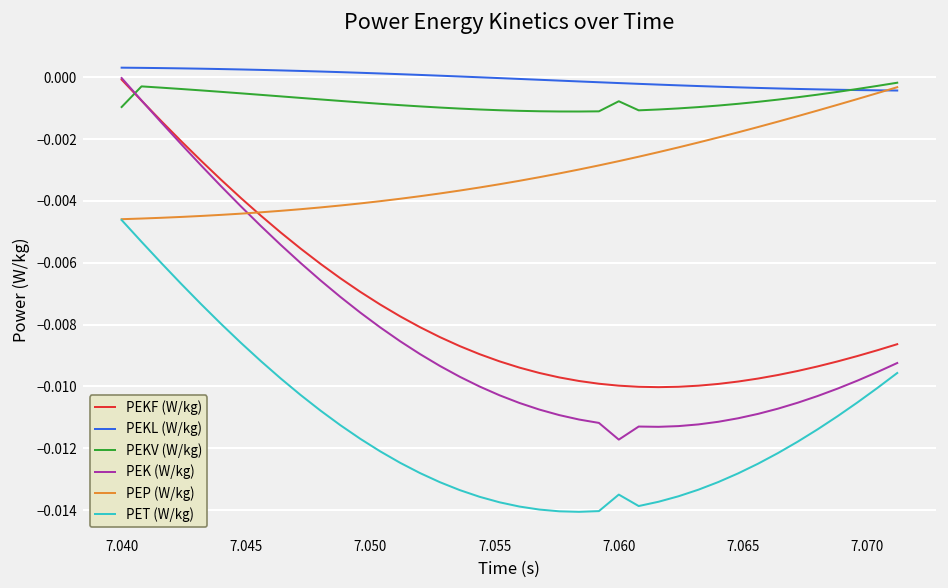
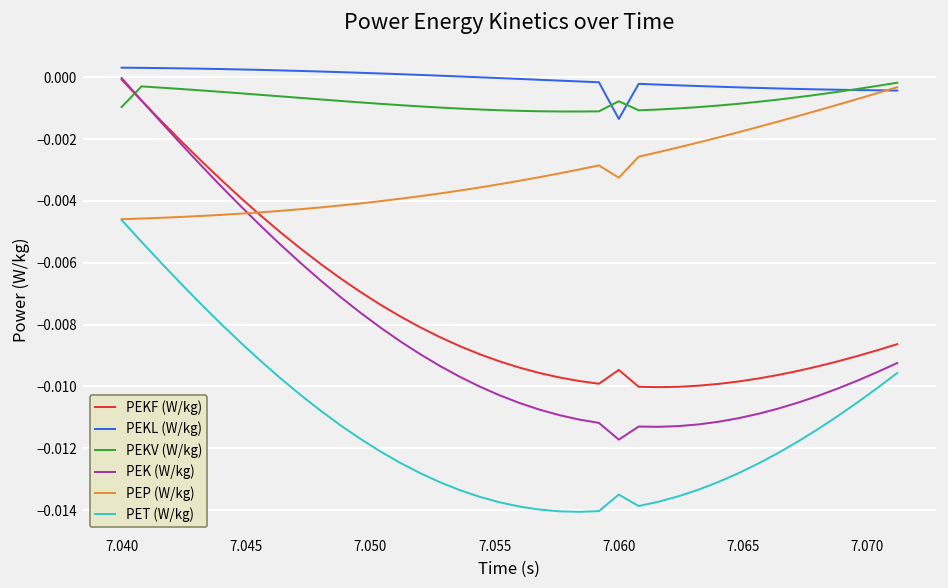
PEKF (W/kg), 7.060: -0.0100 -> -0.0095
PEKL (W/kg), 7.060: -0.0002 -> -0.0014
PEP (W/kg), 7.060: -0.0027 -> -0.0033
